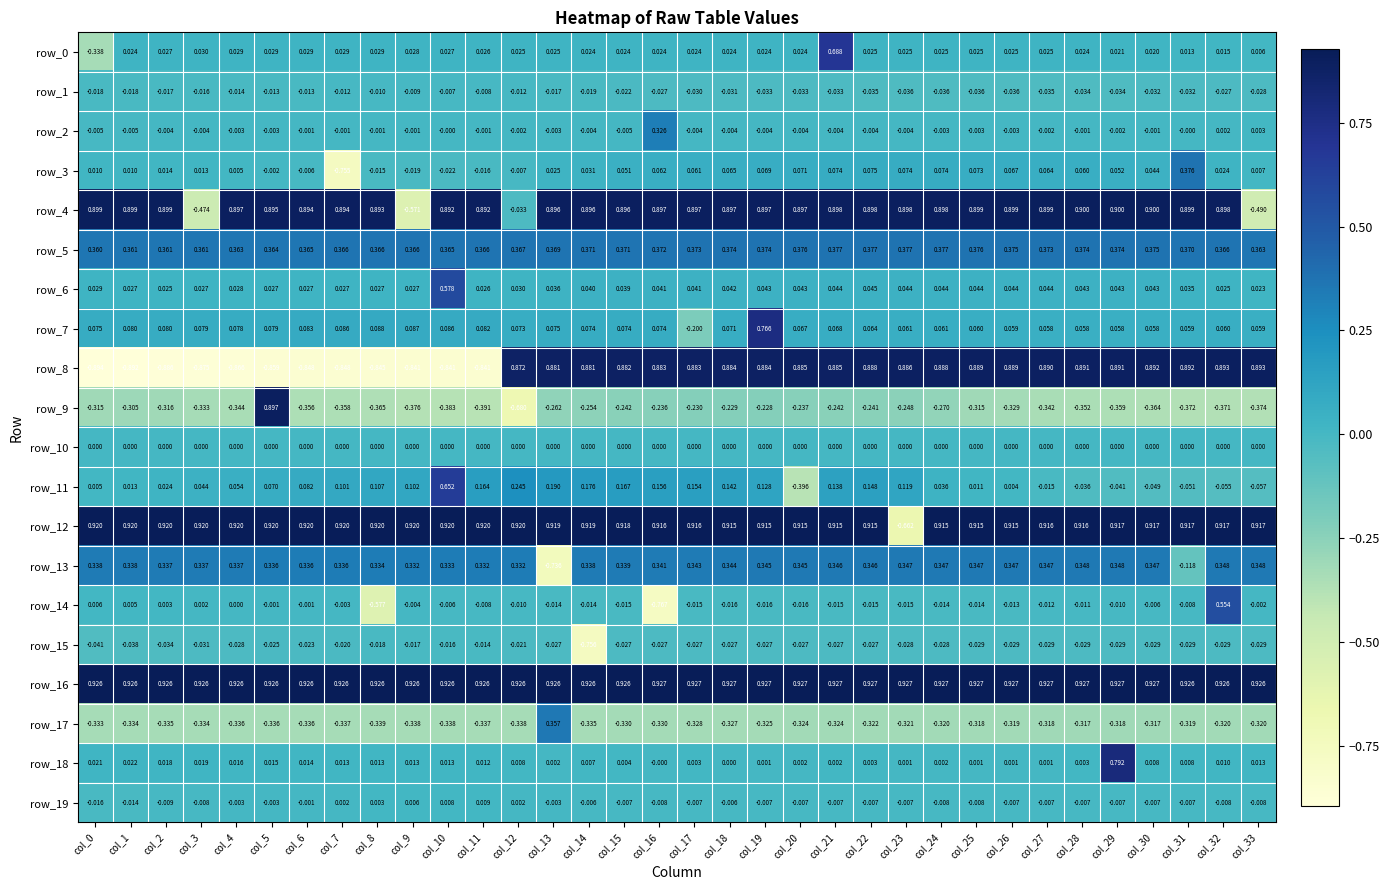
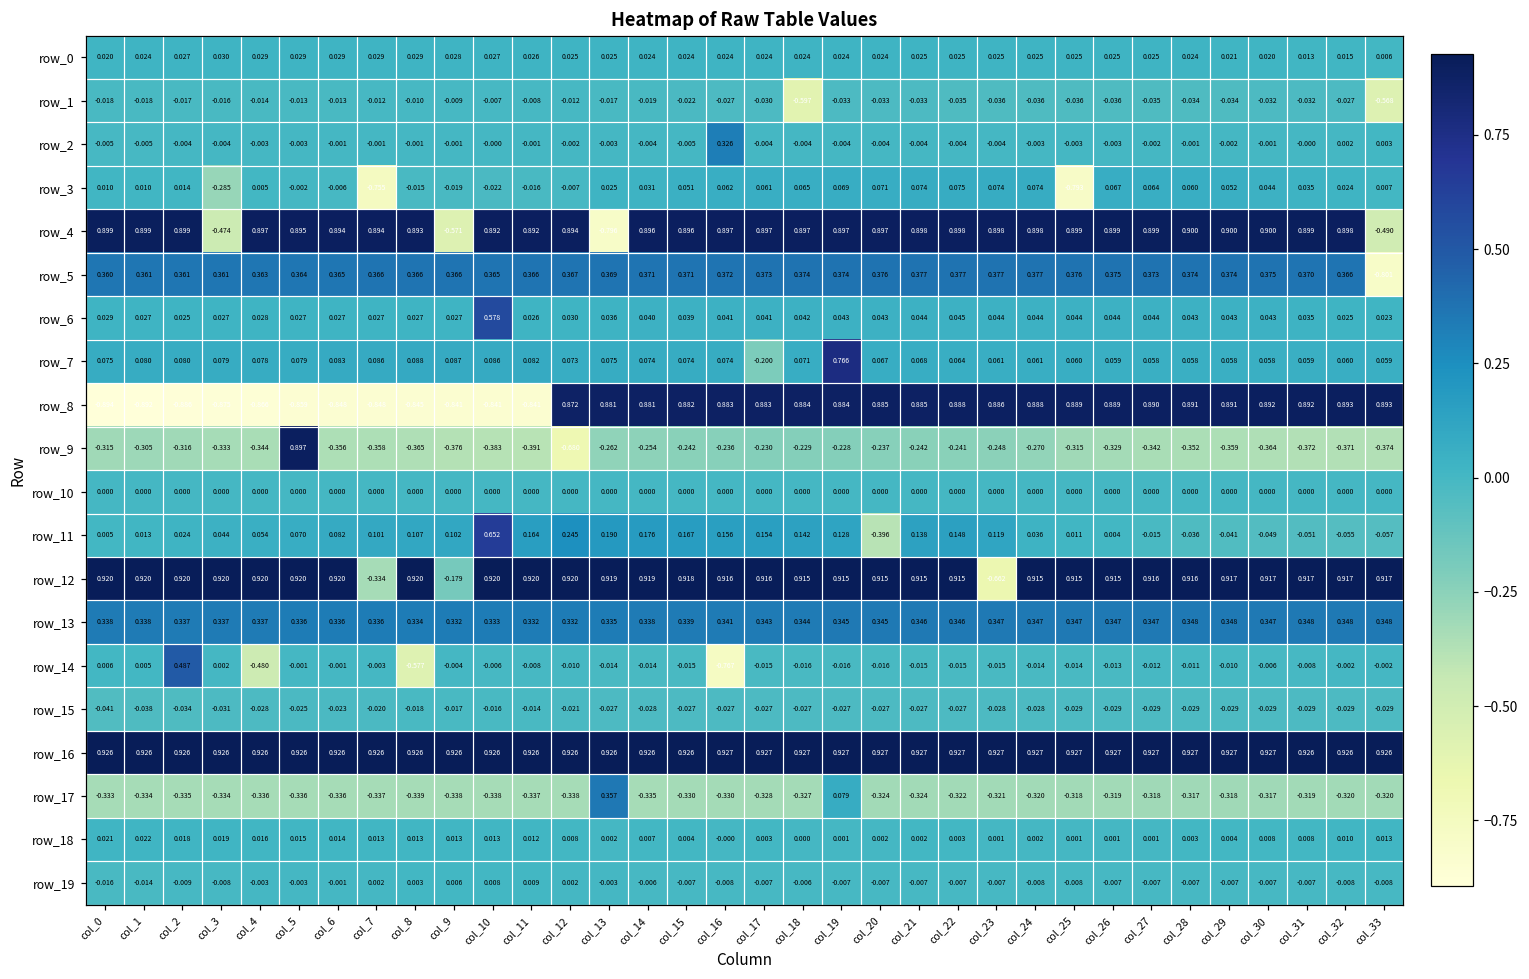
row_0, col_0: -0.338 -> 0.020
row_0, col_21: 0.688 -> 0.025
row_1, col_18: -0.031 -> -0.597
row_1, col_33: -0.028 -> -0.568
row_3, col_3: 0.013 -> -0.285
row_3, col_25: 0.073 -> -0.793
row_3, col_31: 0.376 -> 0.035
row_4, col_12: -0.033 -> 0.894
row_4, col_13: 0.896 -> -0.796
row_5, col_33: 0.363 -> -0.801
row_12, col_7: 0.920 -> -0.334
row_12, col_9: 0.920 -> -0.179
row_13, col_13: -0.736 -> 0.335
row_13, col_31: -0.118 -> 0.348
row_14, col_2: 0.003 -> 0.487
row_14, col_4: 0.000 -> -0.480
row_14, col_32: 0.554 -> -0.002
row_15, col_14: -0.756 -> -0.028
row_17, col_19: -0.325 -> 0.079
row_18, col_29: 0.792 -> 0.004
